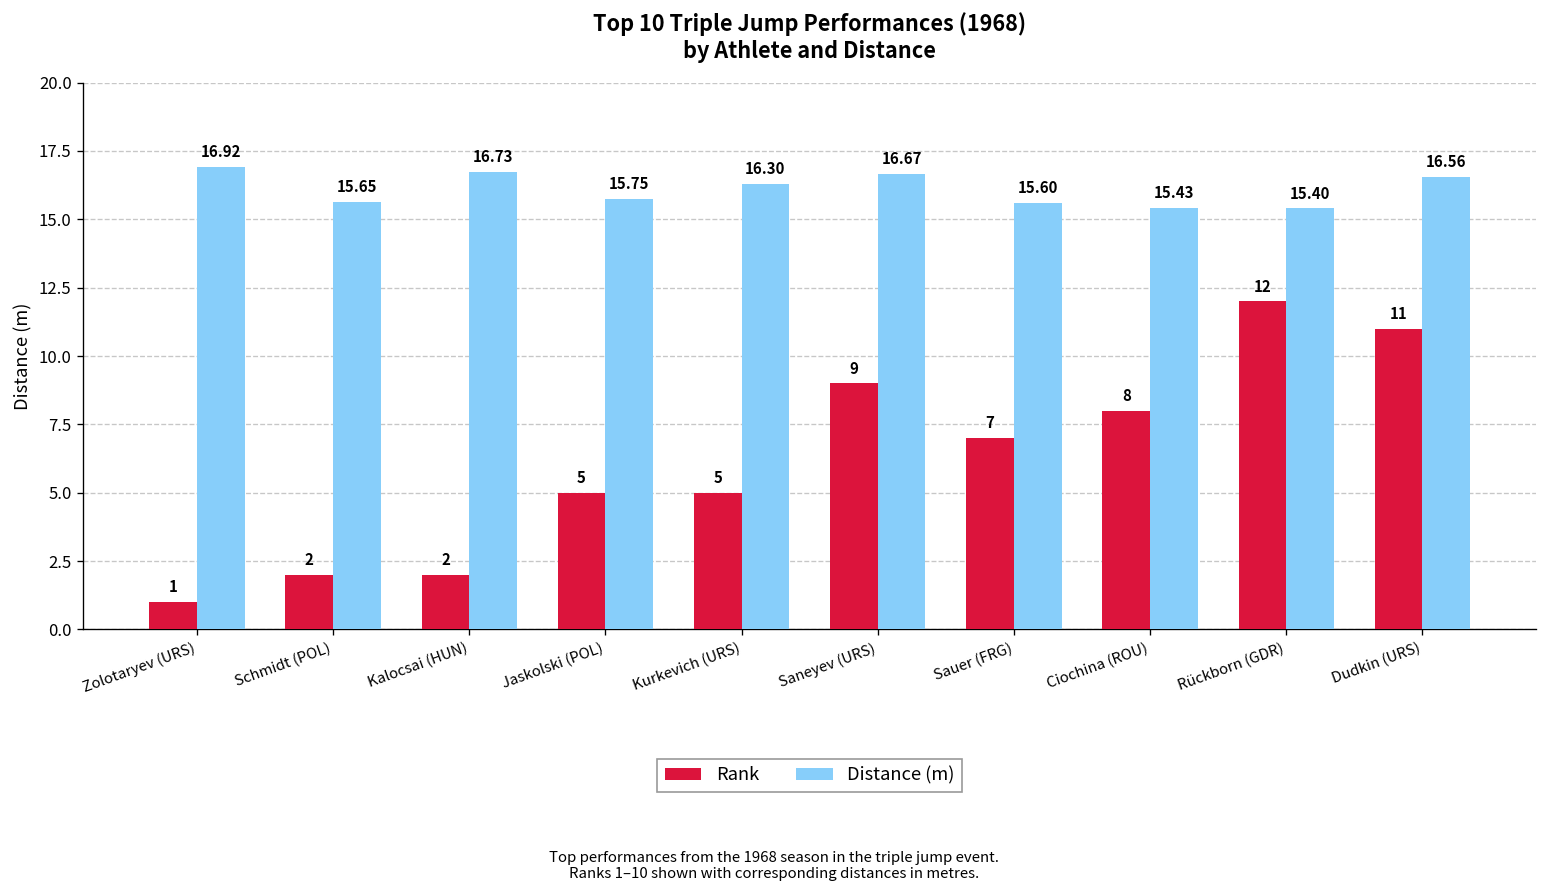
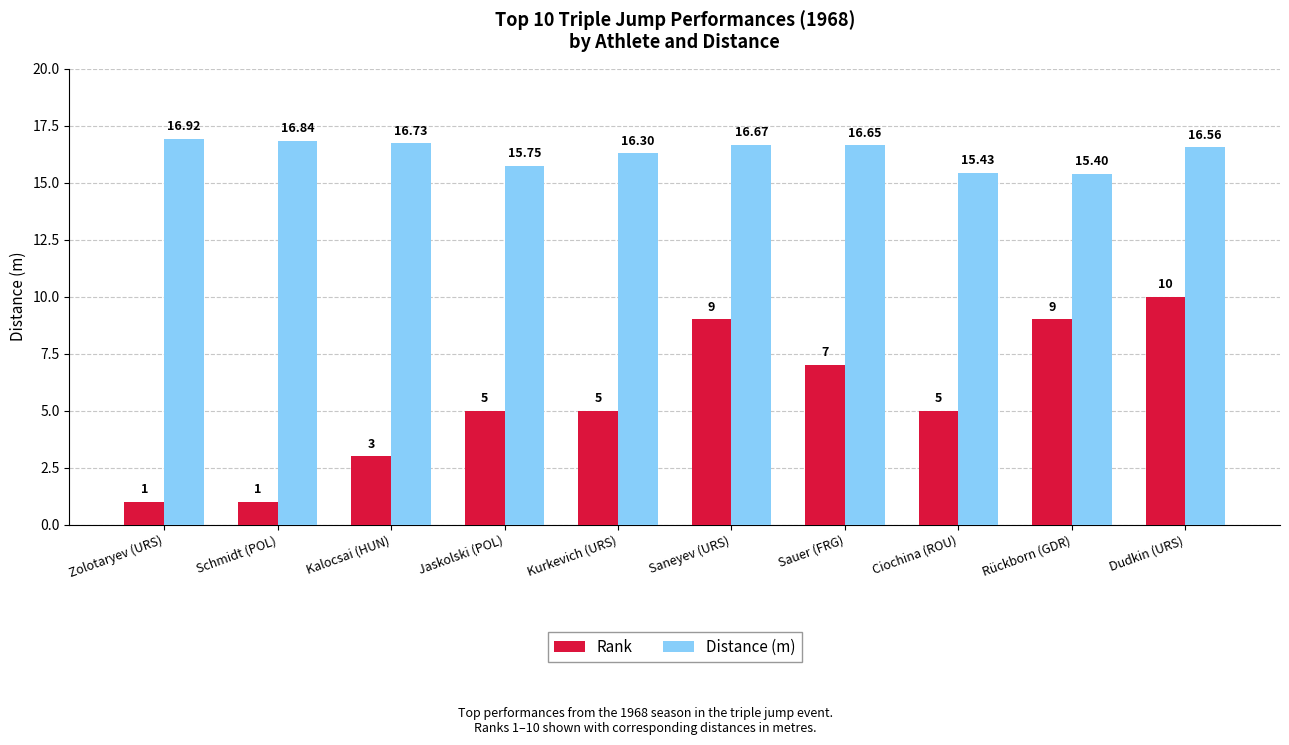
Rank, Schmidt (POL): 2 -> 1
Distance (m), Schmidt (POL): 15.65 -> 16.84
Rank, Kalocsai (HUN): 2 -> 3
Distance (m), Sauer (FRG): 15.60 -> 16.65
Rank, Ciochina (ROU): 8 -> 5
Rank, Rückborn (GDR): 12 -> 9
Rank, Dudkin (URS): 11 -> 10
